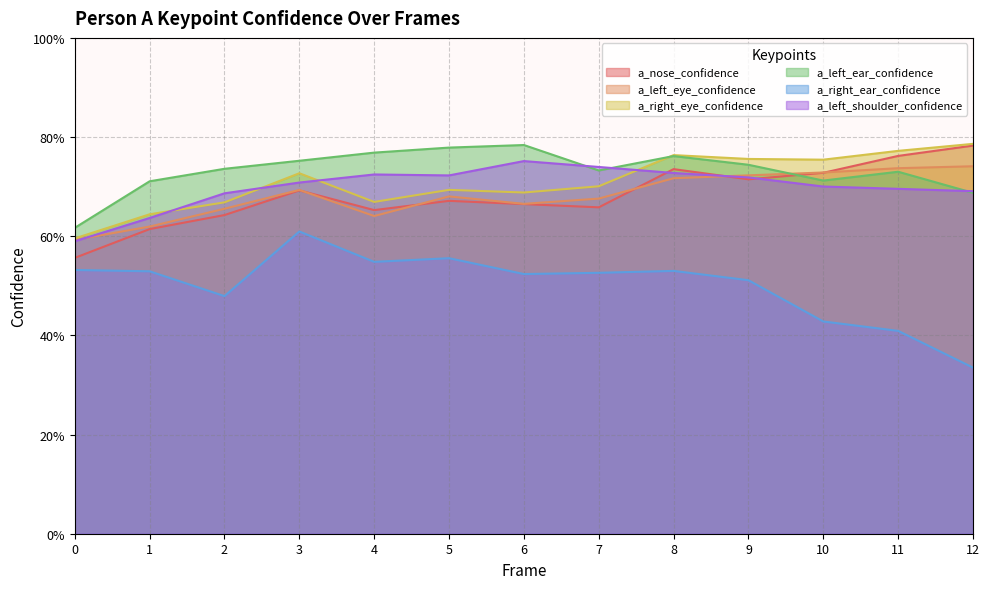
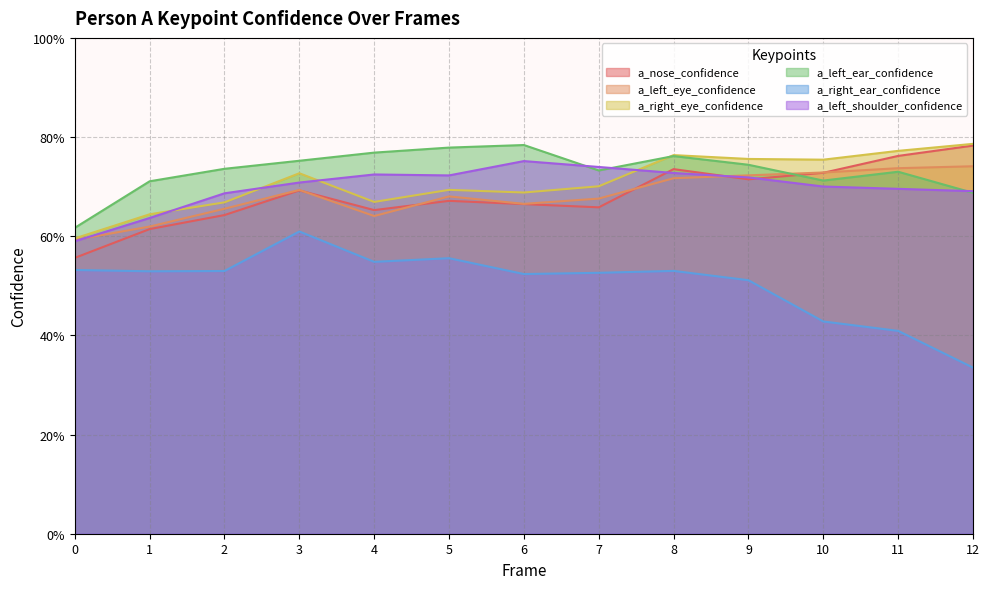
a_right_ear_confidence, 2: 48% -> 53%
